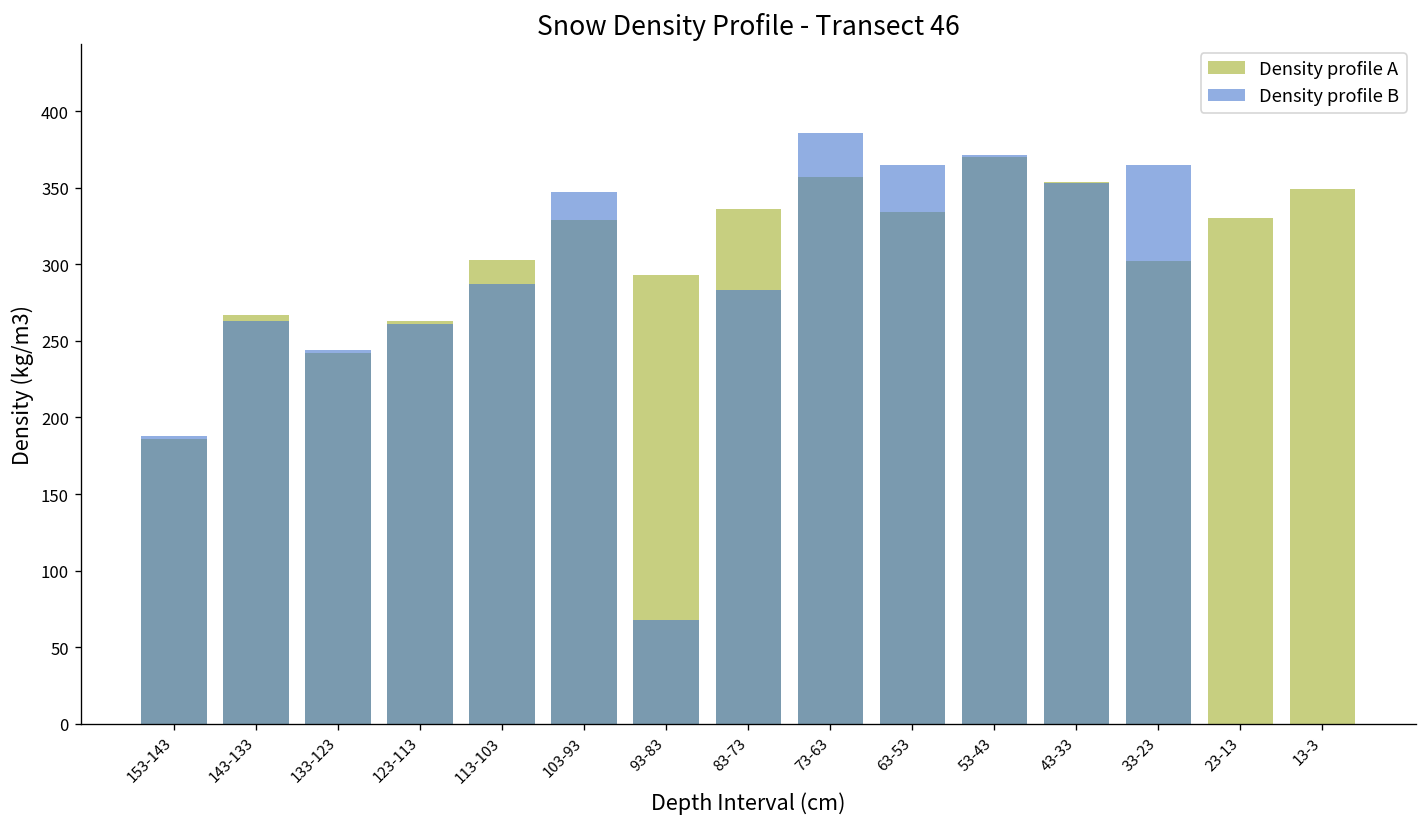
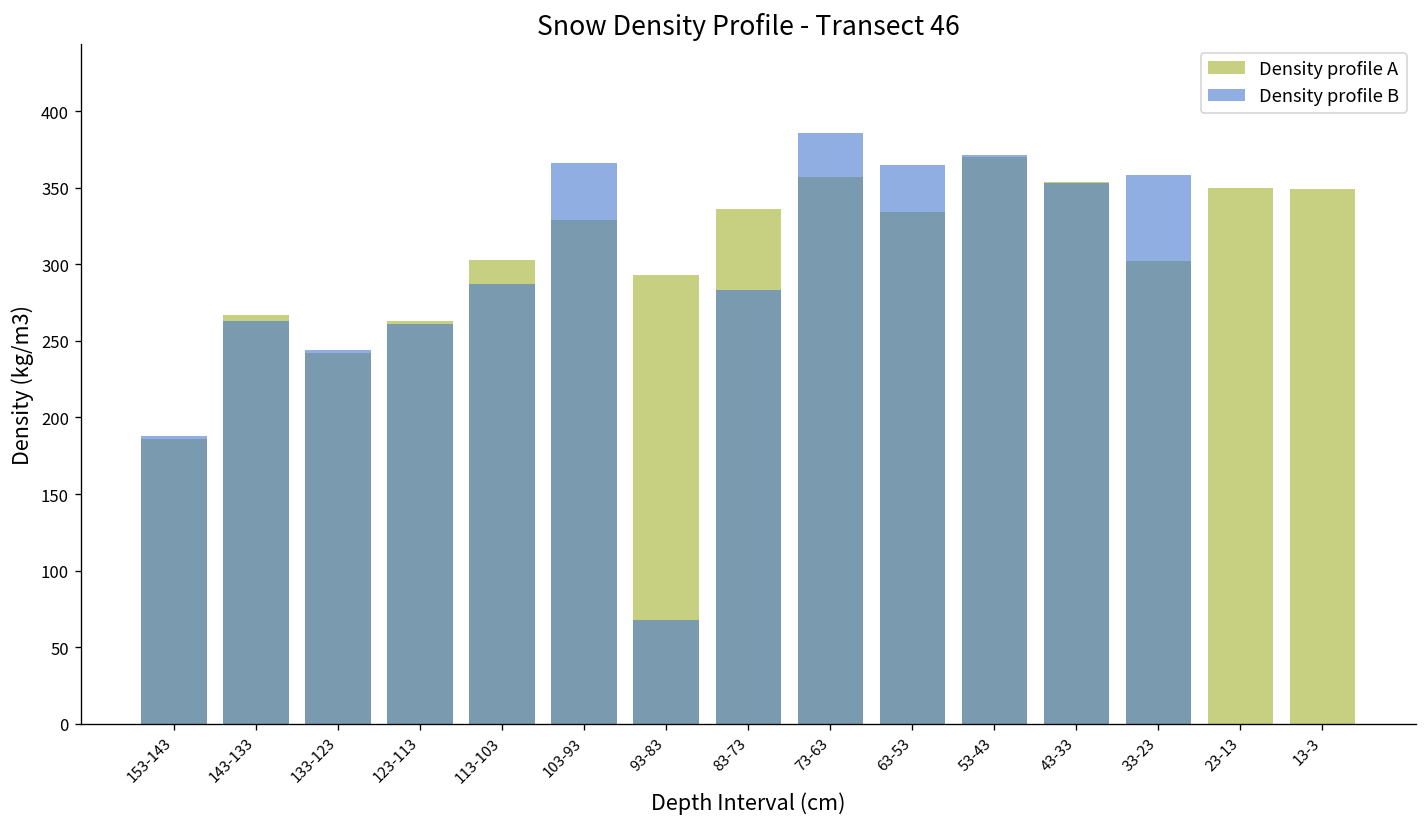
Density profile B, 103-93: 347 -> 366
Density profile B, 33-23: 365 -> 358
Density profile A, 23-13: 330 -> 350
